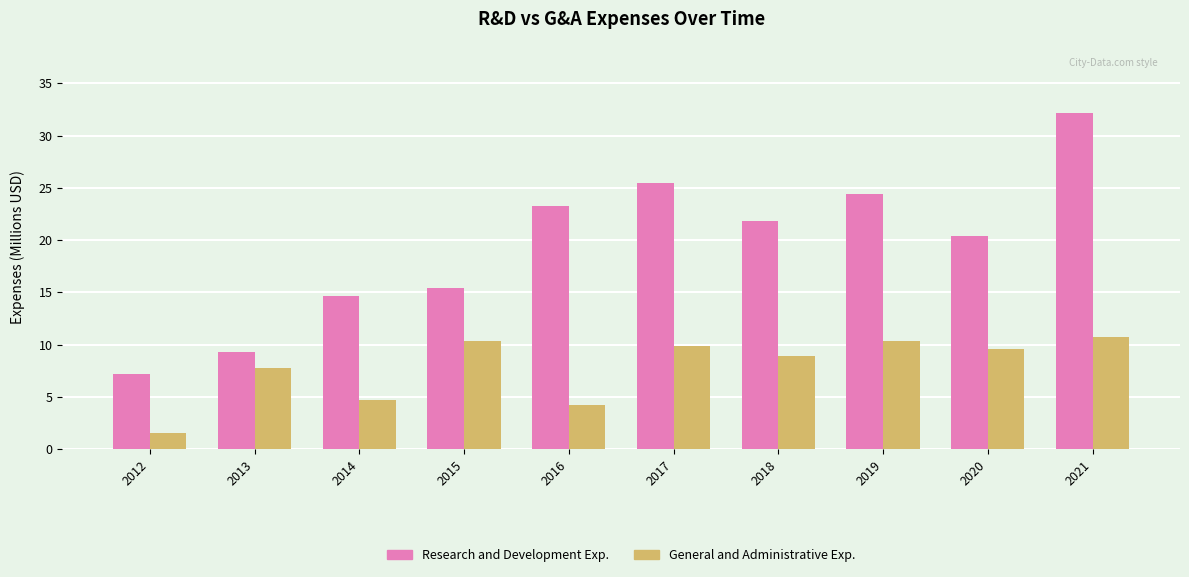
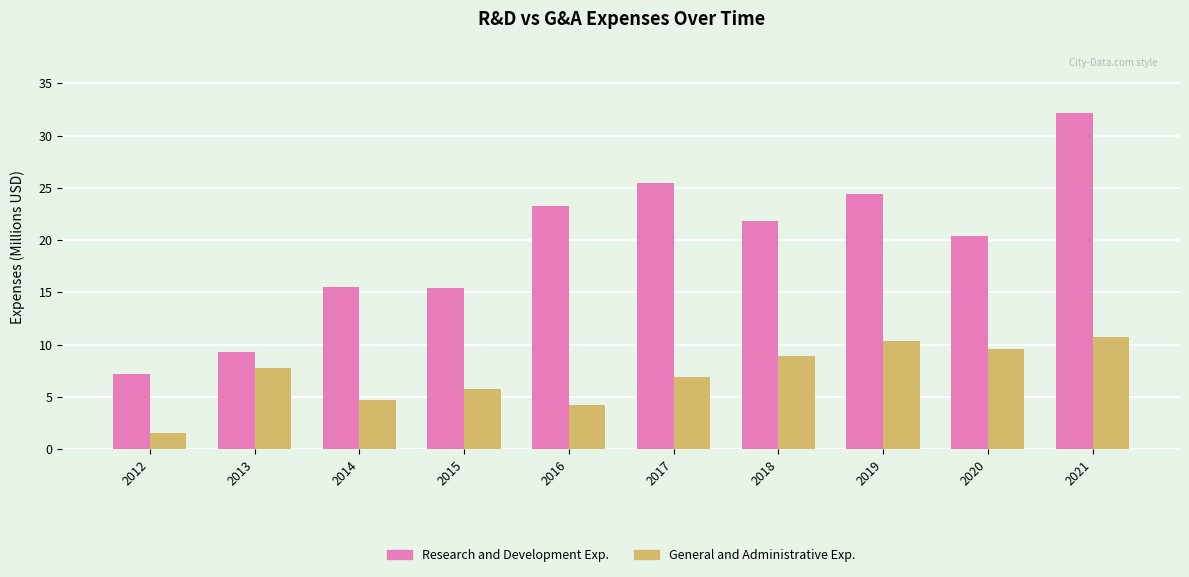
Research and Development Exp., 2014: 14.7 -> 15.5
General and Administrative Exp., 2015: 10.3 -> 5.7
General and Administrative Exp., 2017: 9.8 -> 6.9
